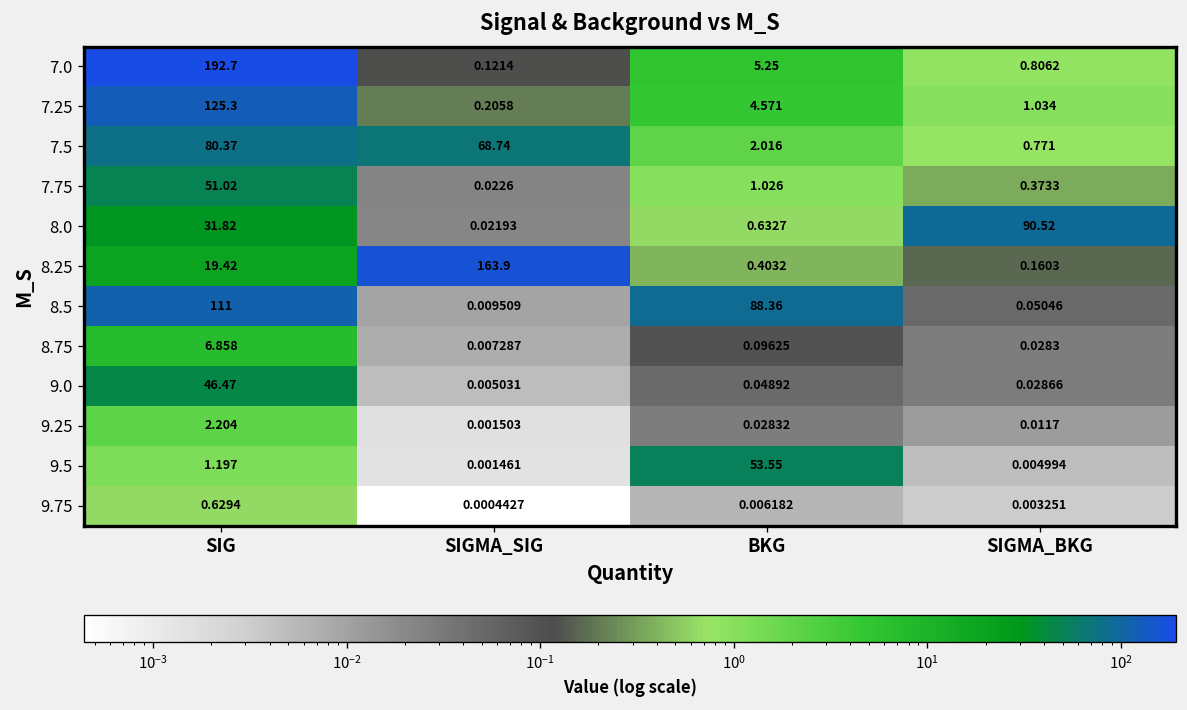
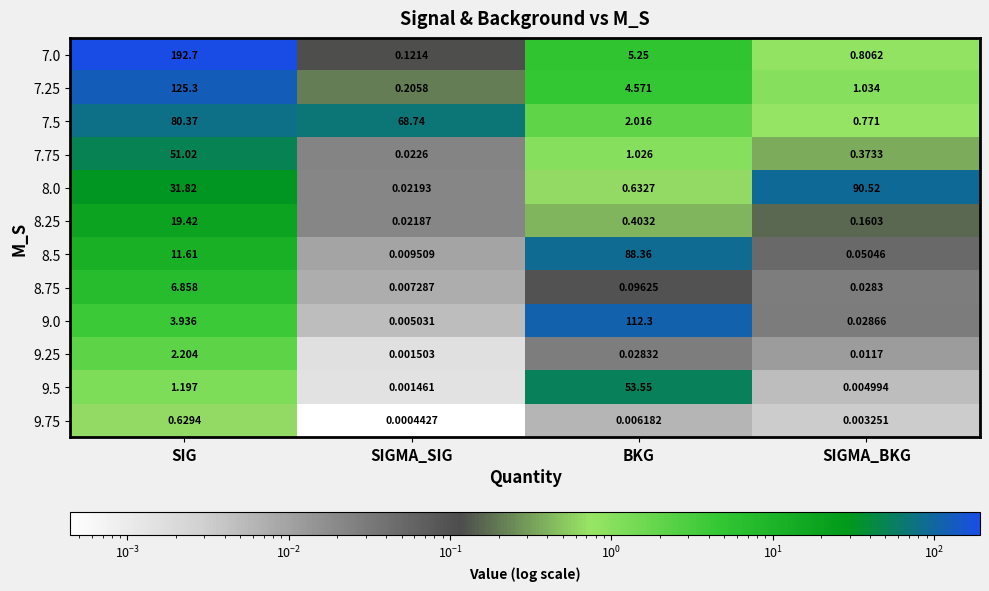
8.25, SIGMA_SIG: 163.9 -> 0.02187
8.5, SIG: 111 -> 11.61
9.0, SIG: 46.47 -> 3.936
9.0, BKG: 0.04892 -> 112.3
